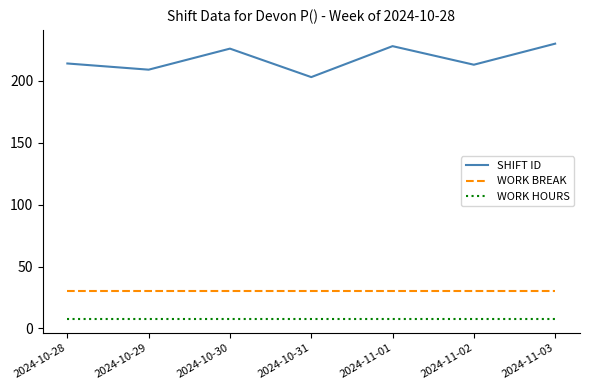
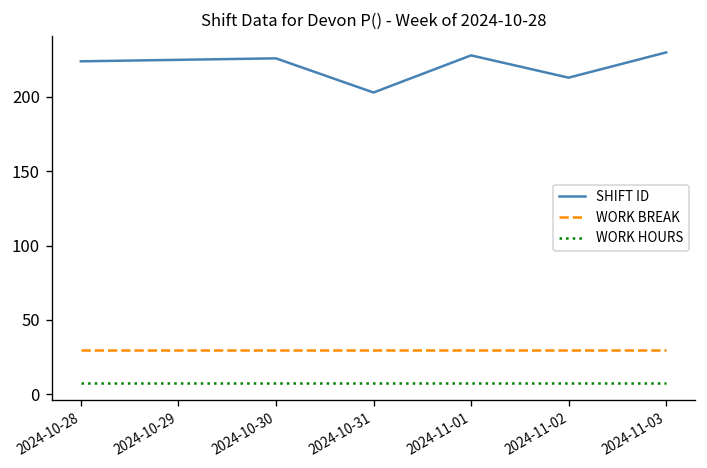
SHIFT ID, 2024-10-28: 214 -> 224
SHIFT ID, 2024-10-29: 209 -> 225
